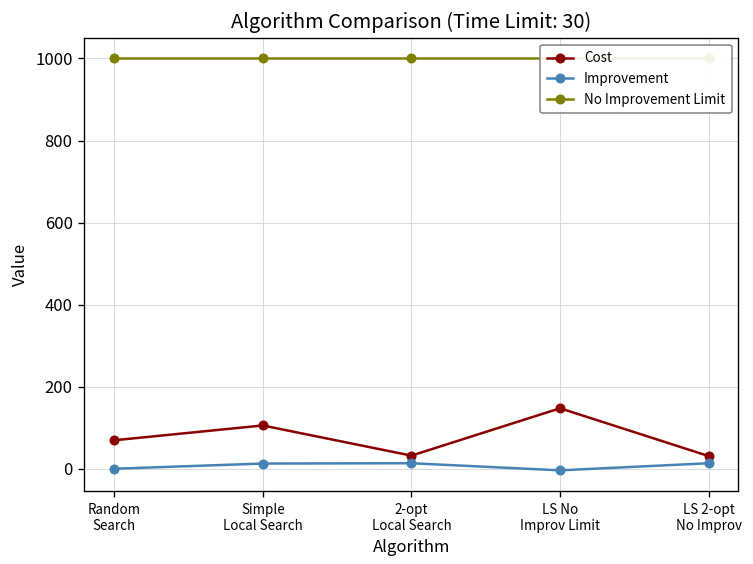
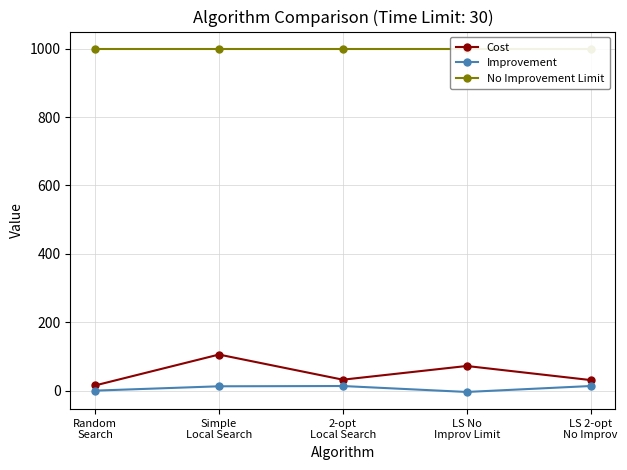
Cost, Random Search: 70 -> 20
Cost, LS No Improv Limit: 150 -> 70
